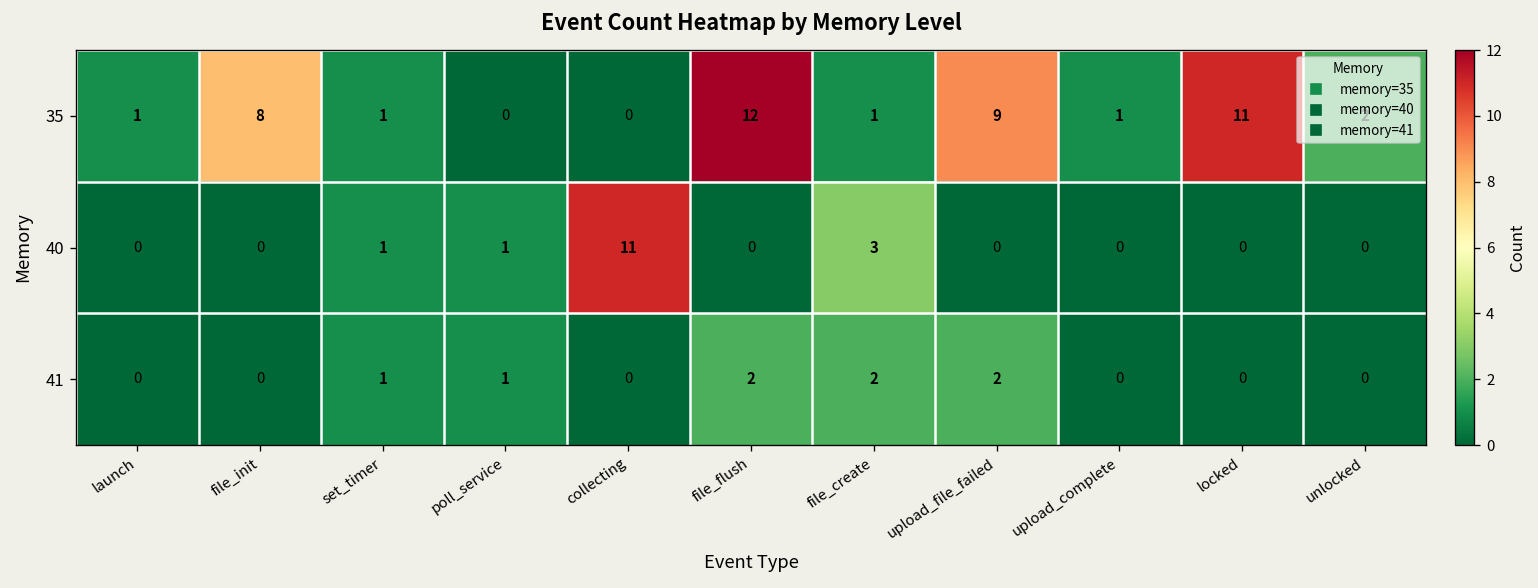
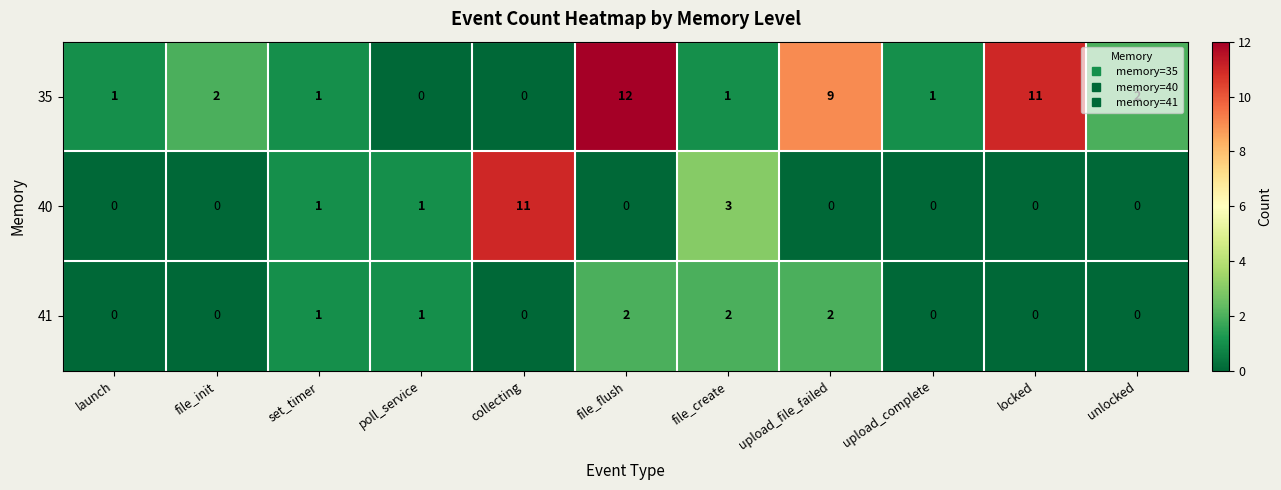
35, file_init: 8 -> 2
